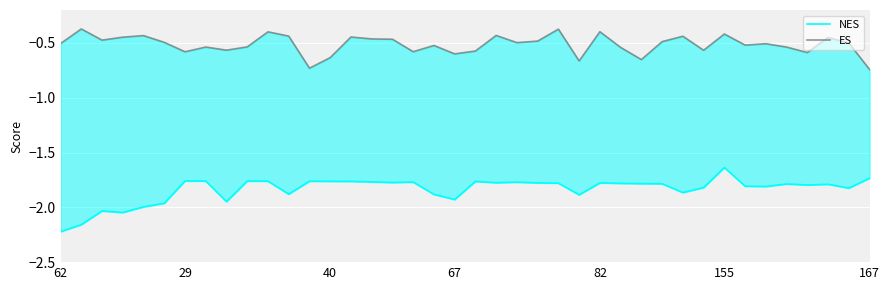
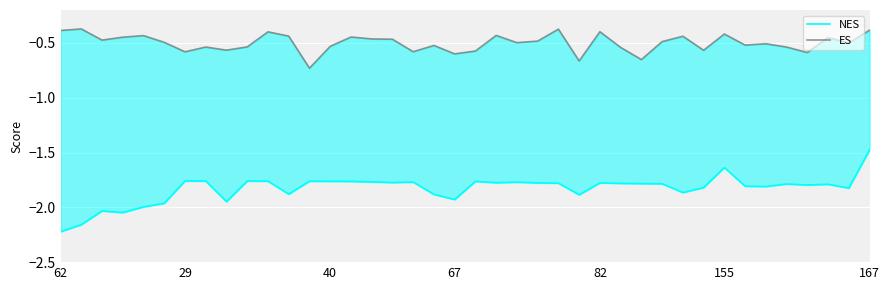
ES, 62: -0.51 -> -0.39
ES, 40: -0.63 -> -0.53
NES, 167: -1.73 -> -1.48
ES, 167: -0.74 -> -0.38
